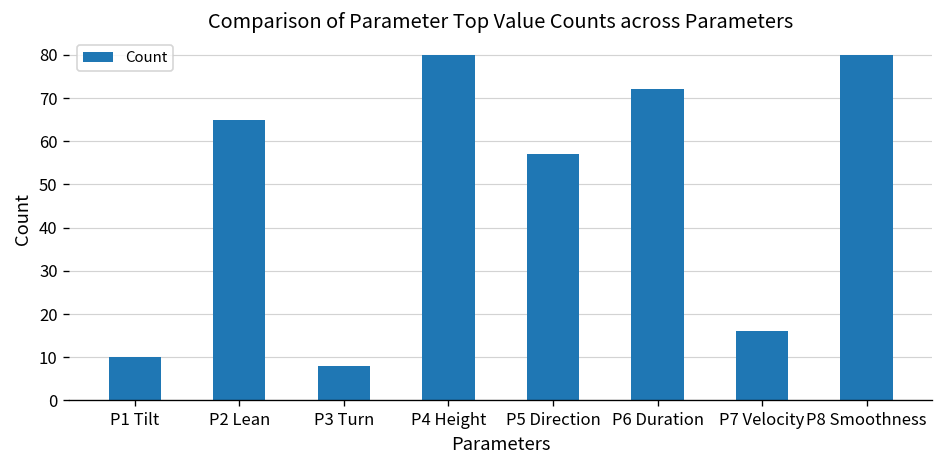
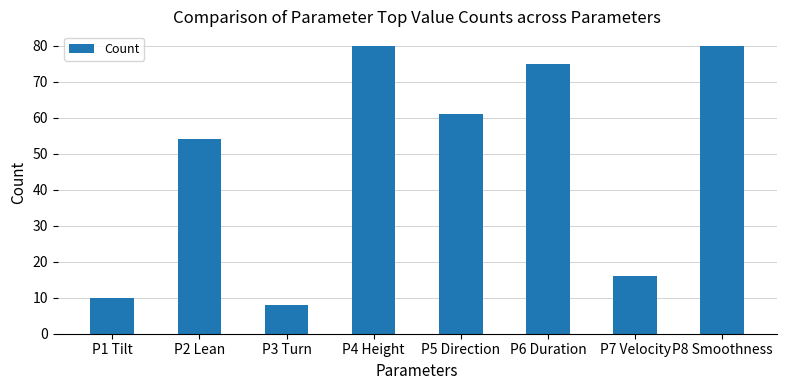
P2 Lean: 65 -> 54
P5 Direction: 57 -> 61
P6 Duration: 72 -> 75
